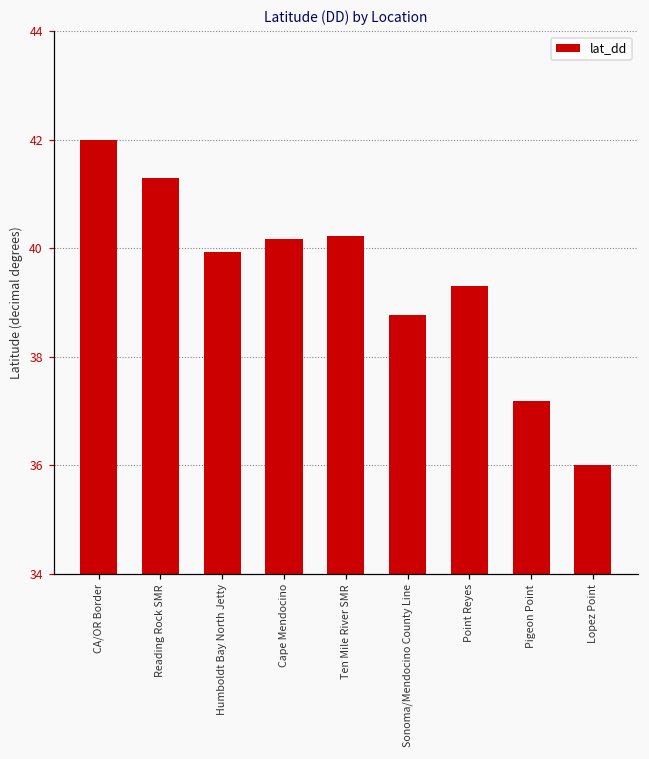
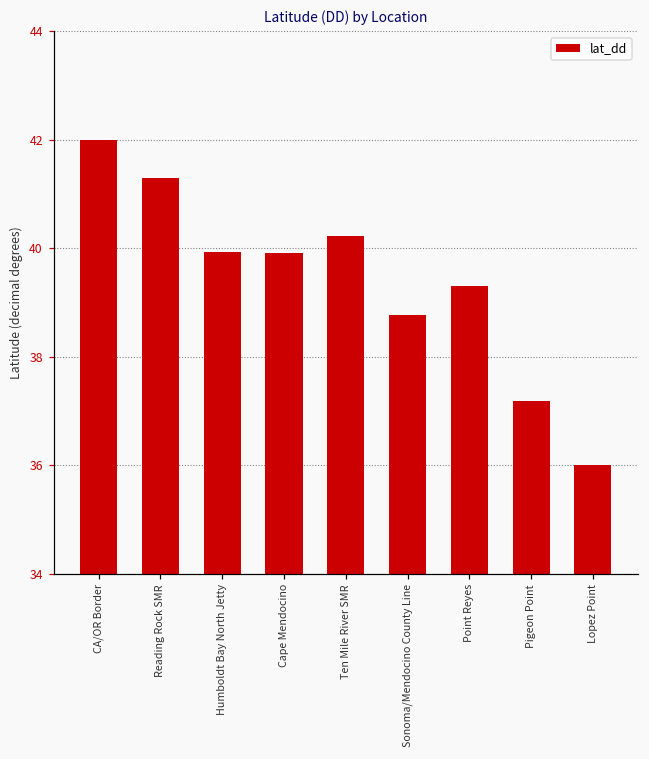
Cape Mendocino: 40.2 -> 39.9
